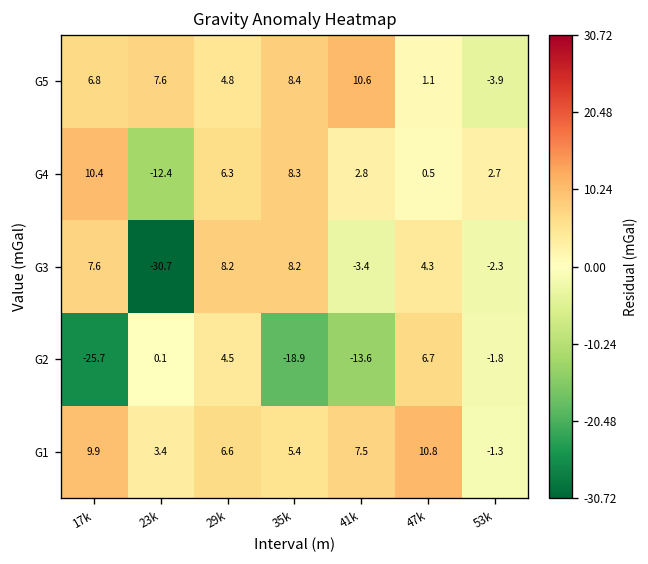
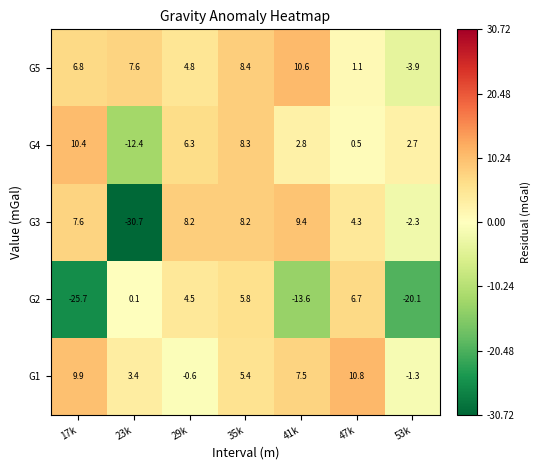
G3, 41k: -3.4 -> 9.4
G2, 35k: -18.9 -> 5.8
G2, 53k: -1.8 -> -20.1
G1, 29k: 6.6 -> -0.6
